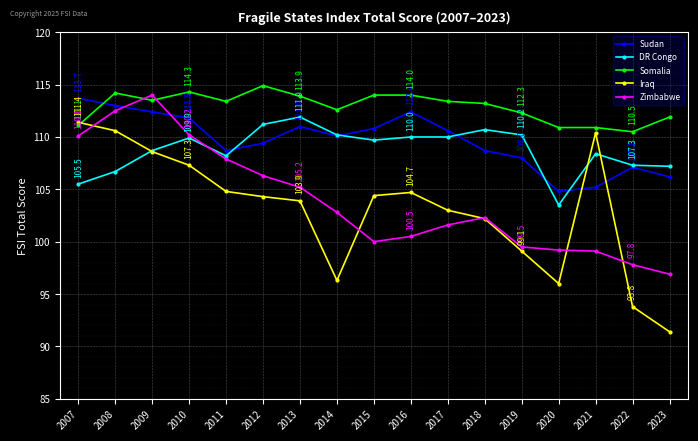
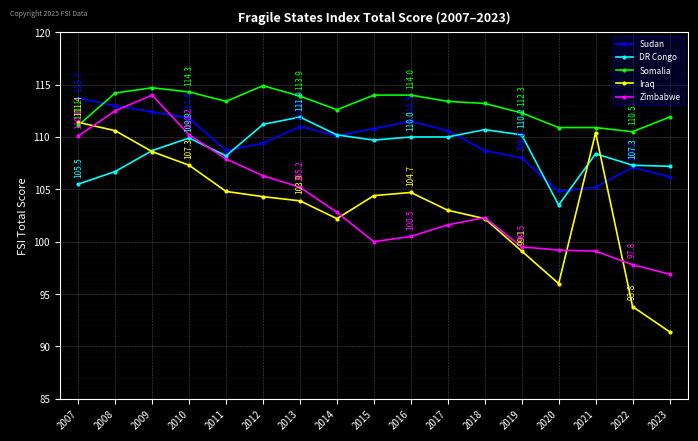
Somalia, 2009: 113.5 -> 114.7
Iraq, 2014: 96.3 -> 102.2
Sudan, 2016: 112.4 -> 111.5
